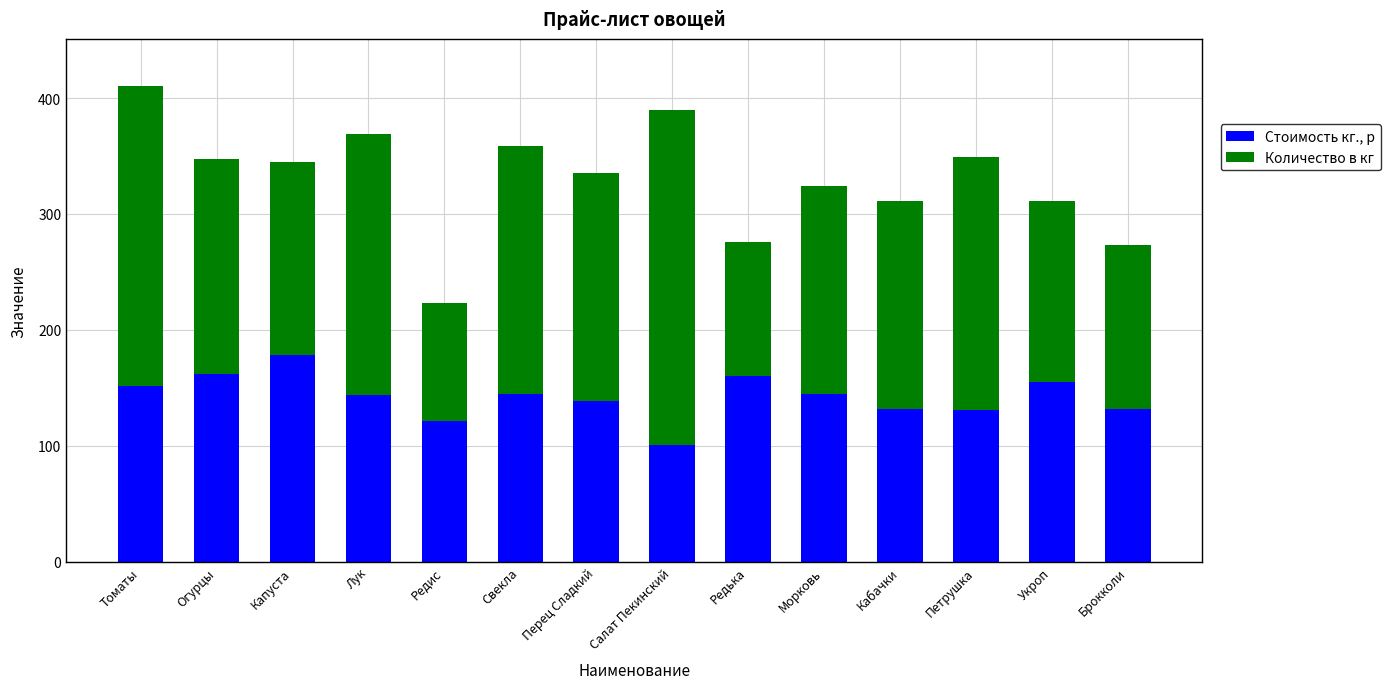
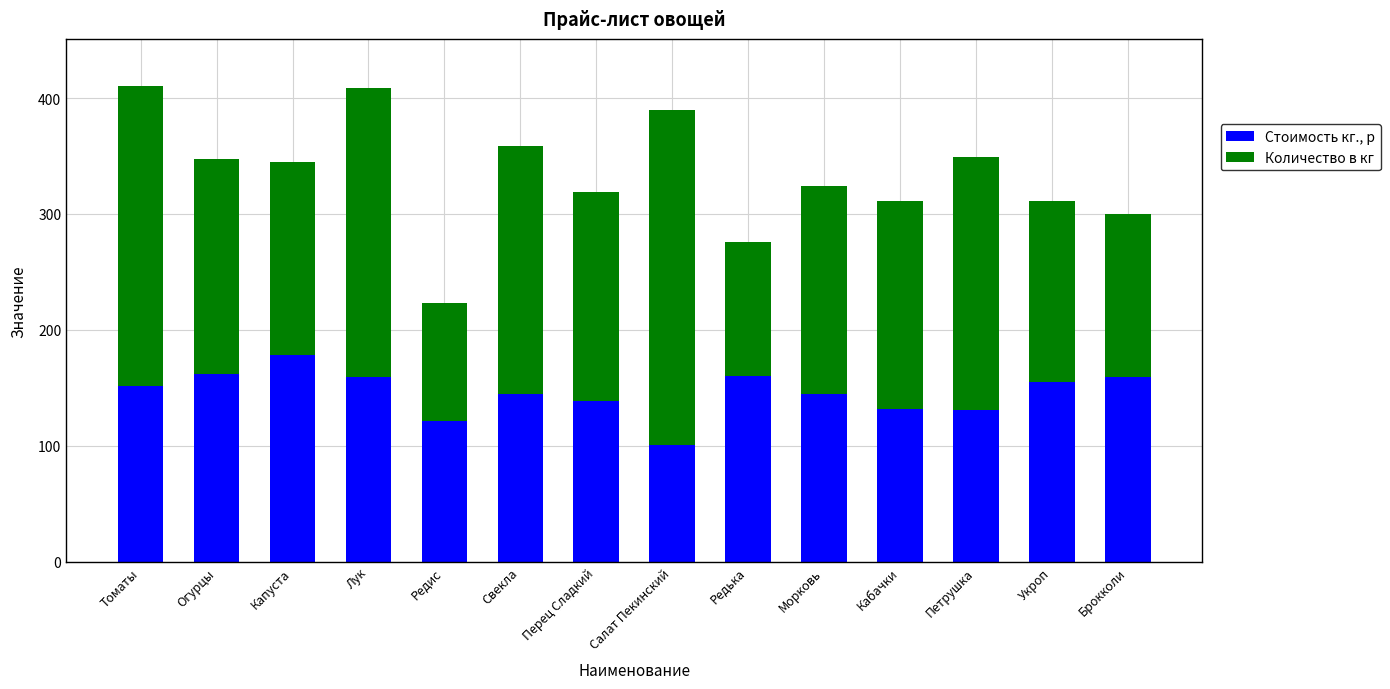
Стоимость кг., р, Лук: 144 -> 159
Количество в кг, Лук: 225 -> 250
Количество в кг, Перец Сладкий: 196 -> 180
Стоимость кг., р, Брокколи: 132 -> 159
